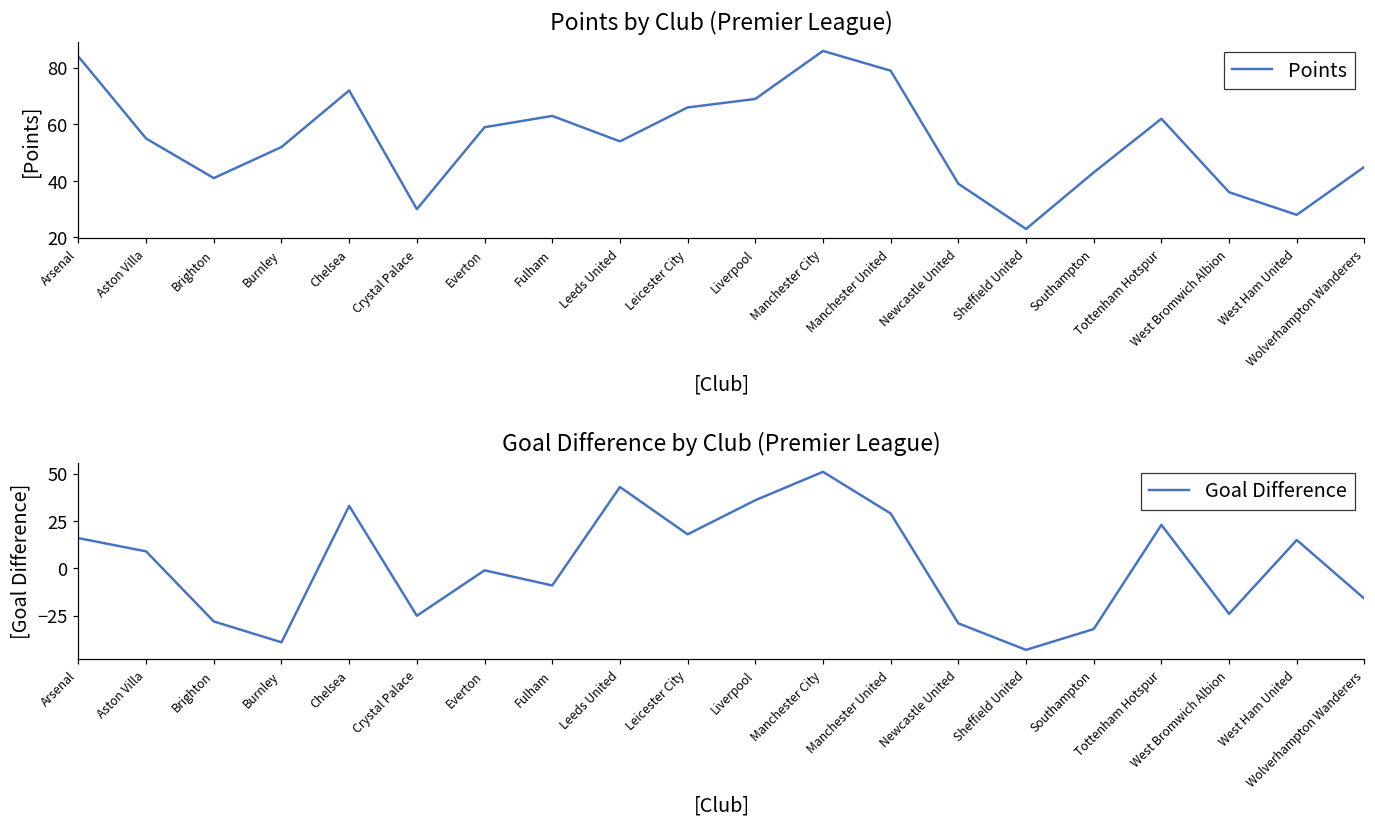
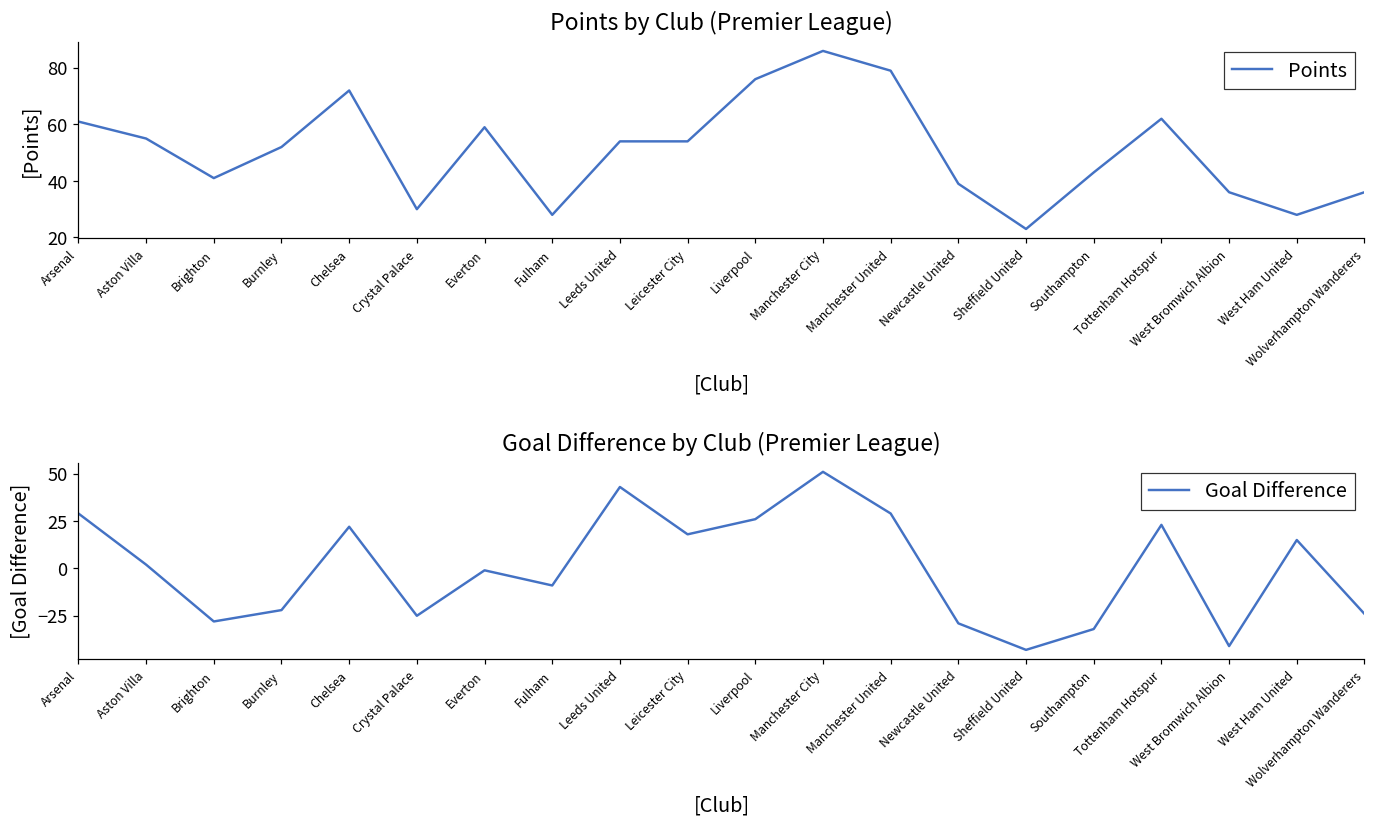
Points by Club (Premier League), Arsenal: 84 -> 61
Points by Club (Premier League), Fulham: 63 -> 28
Points by Club (Premier League), Leicester City: 66 -> 54
Points by Club (Premier League), Liverpool: 69 -> 76
Points by Club (Premier League), Wolverhampton Wanderers: 45 -> 36
Goal Difference by Club (Premier League), Arsenal: 16 -> 29
Goal Difference by Club (Premier League), Aston Villa: 9 -> 2
Goal Difference by Club (Premier League), Burnley: -39 -> -22
Goal Difference by Club (Premier League), Chelsea: 33 -> 22
Goal Difference by Club (Premier League), Liverpool: 36 -> 26
Goal Difference by Club (Premier League), West Bromwich Albion: -24 -> -41
Goal Difference by Club (Premier League), Wolverhampton Wanderers: -16 -> -24
